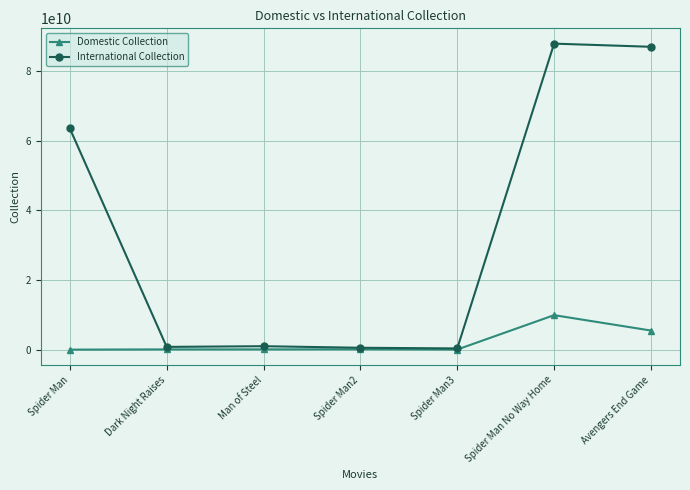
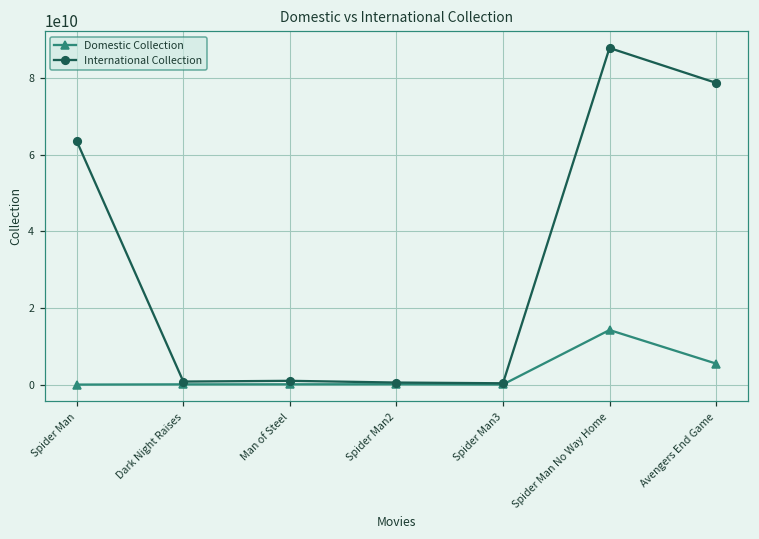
Domestic Collection, Spider Man No Way Home: 10000000000 -> 14000000000
International Collection, Avengers End Game: 87000000000 -> 79000000000
